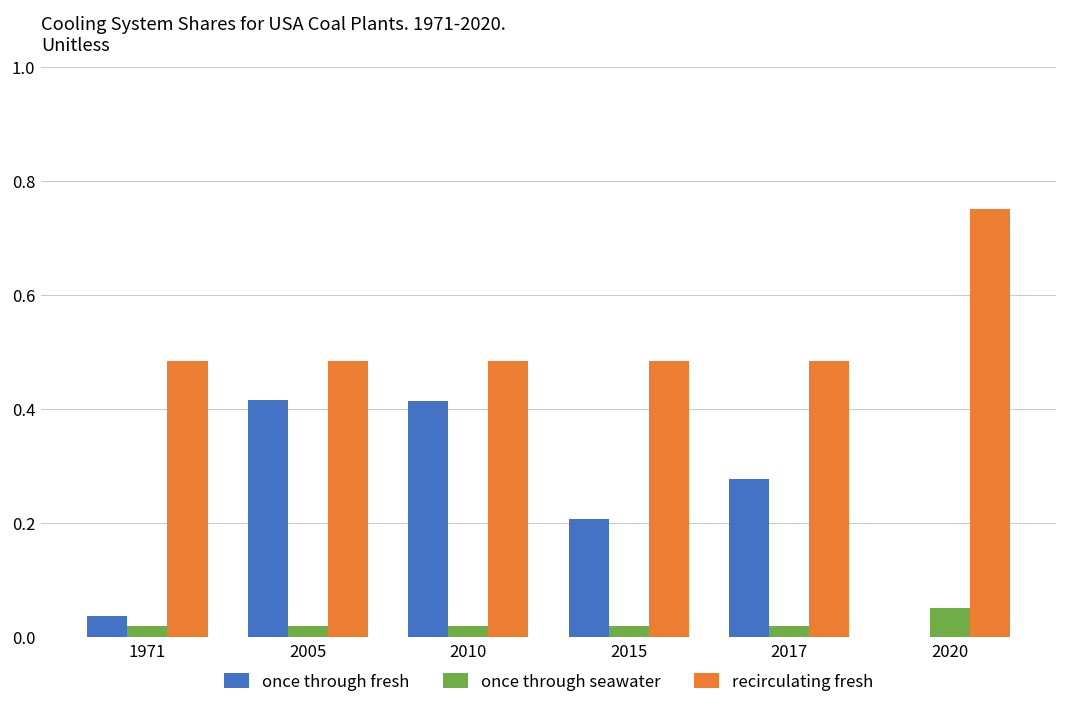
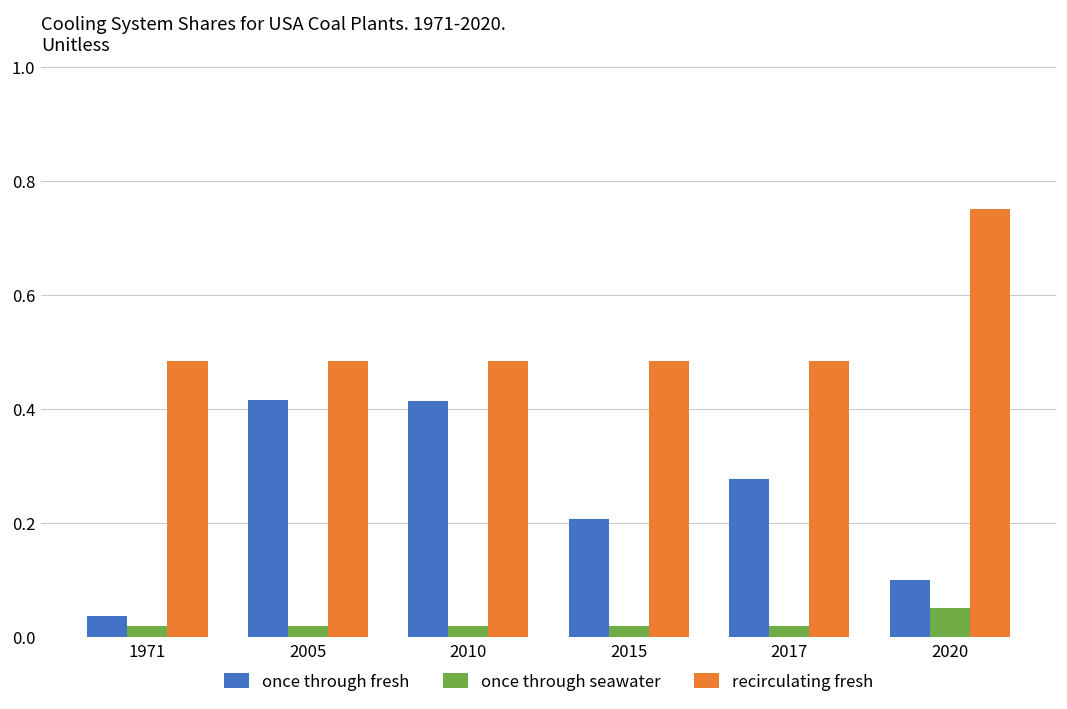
once through fresh, 2020: 0.0 -> 0.1
